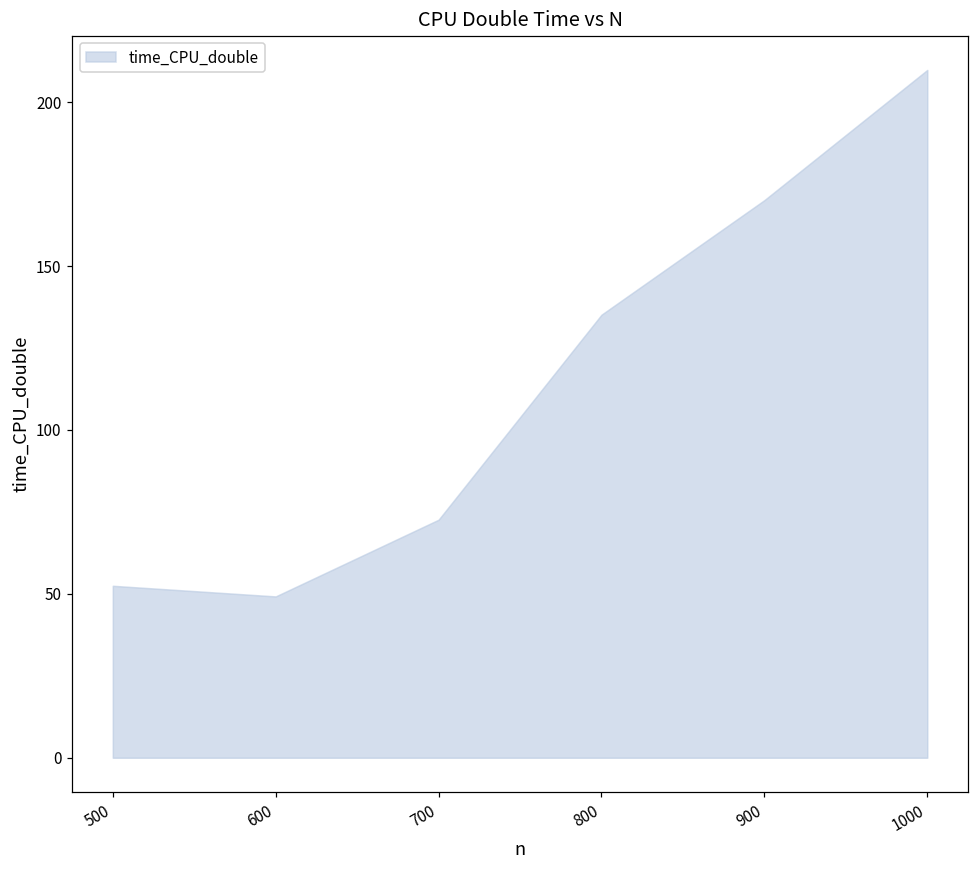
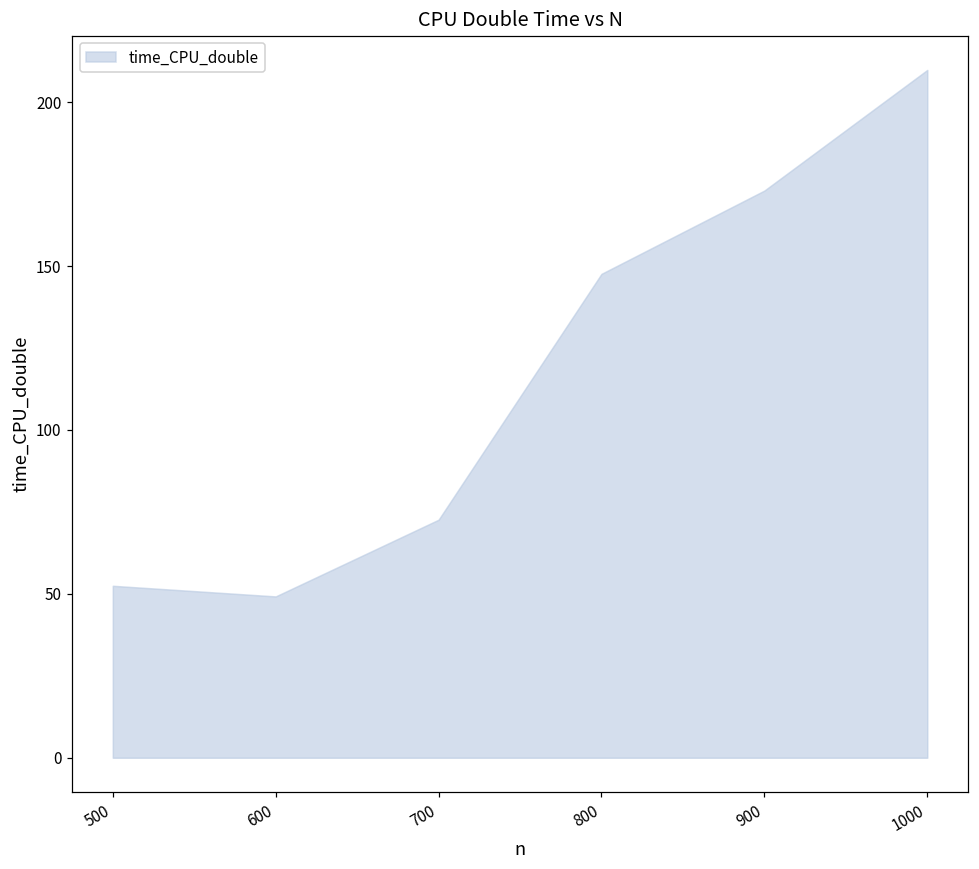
800: 135 -> 148
900: 170 -> 173
